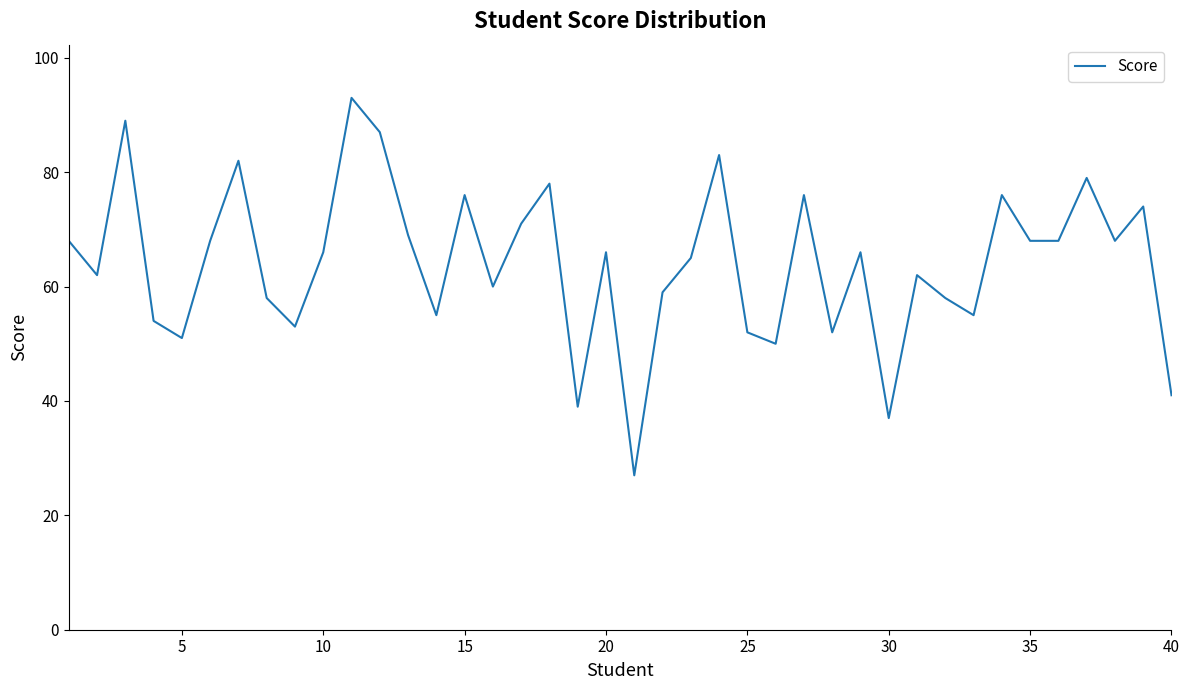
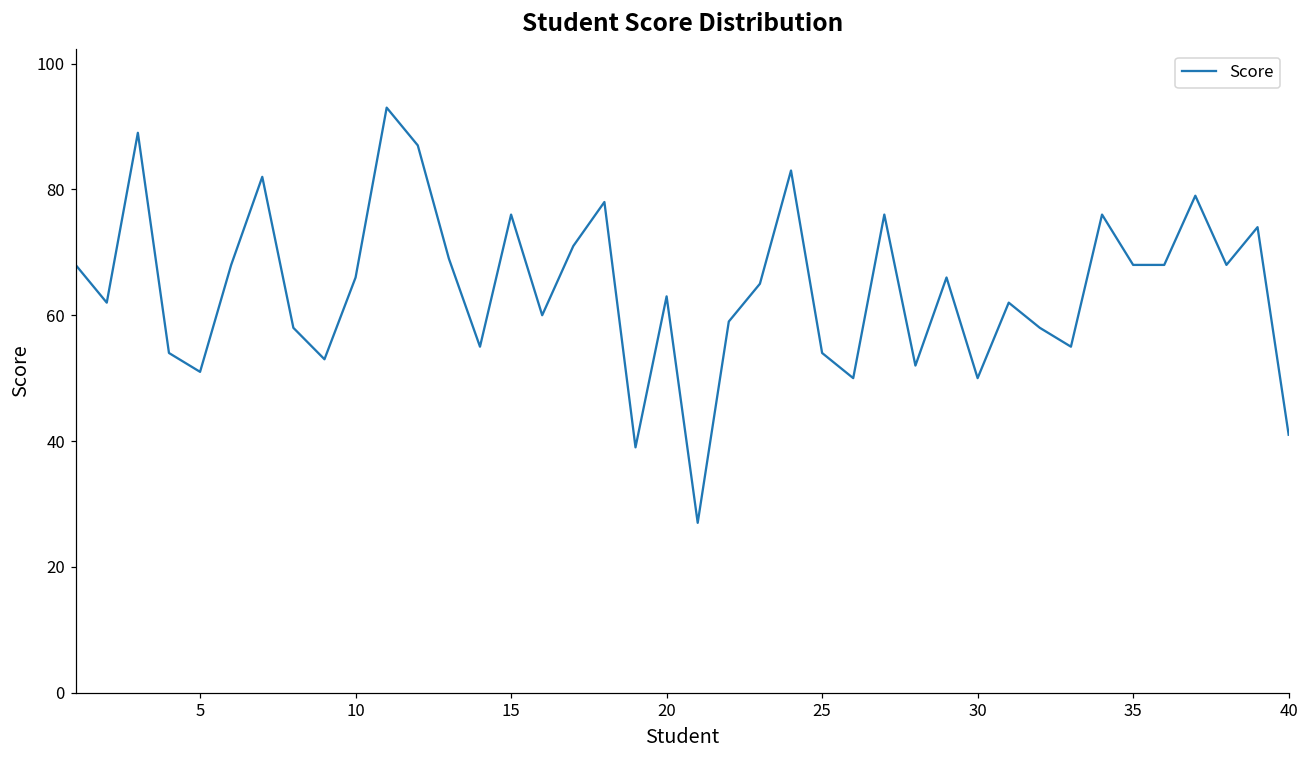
20: 66 -> 63
25: 52 -> 54
30: 37 -> 50
